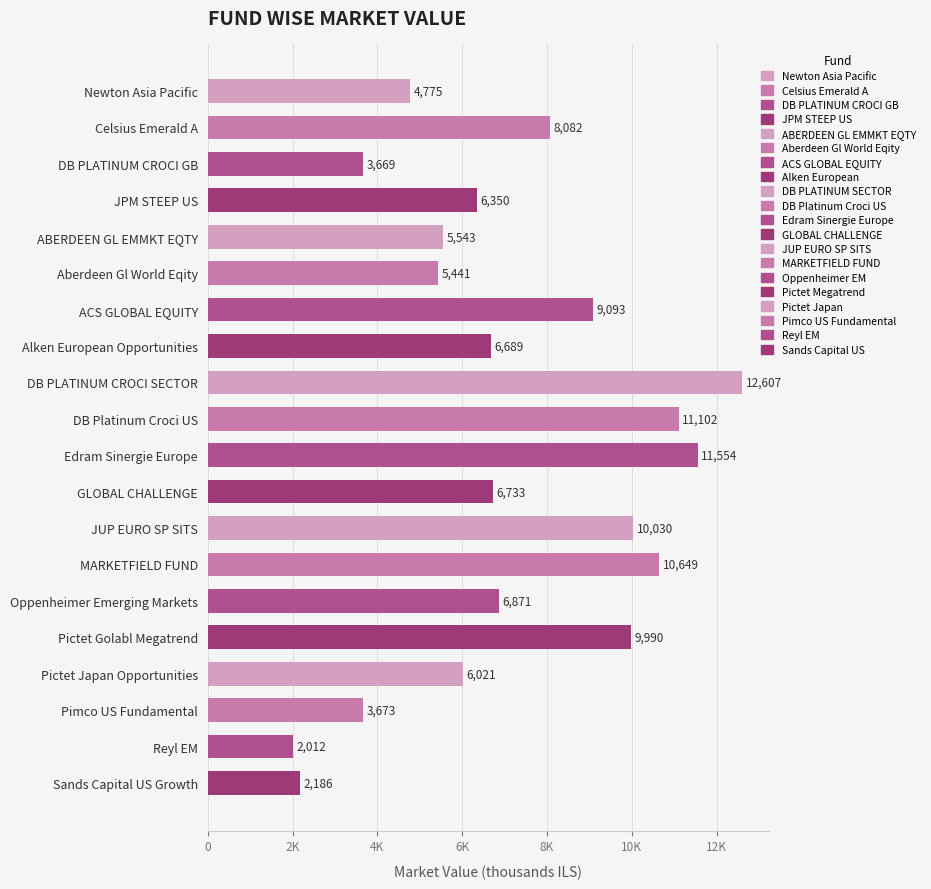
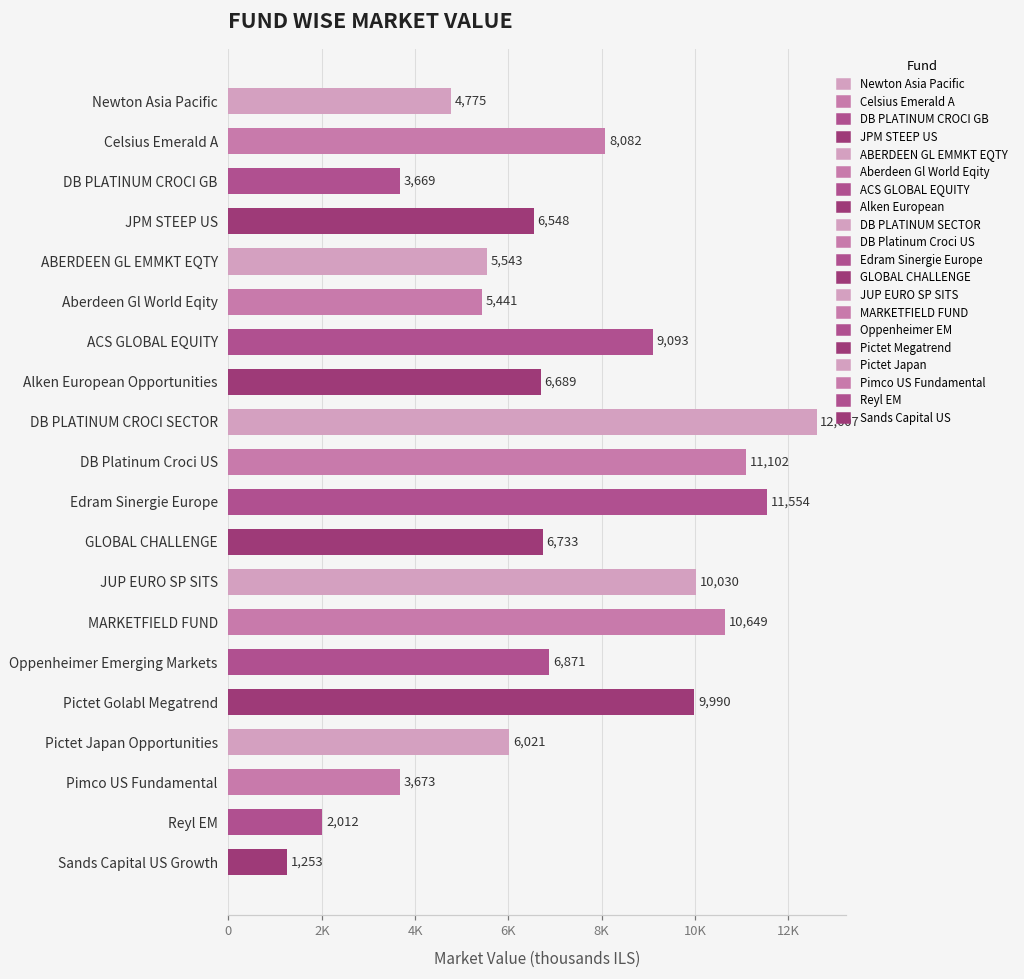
JPM STEEP US: 6,350 -> 6,548
Sands Capital US Growth: 2,186 -> 1,253
